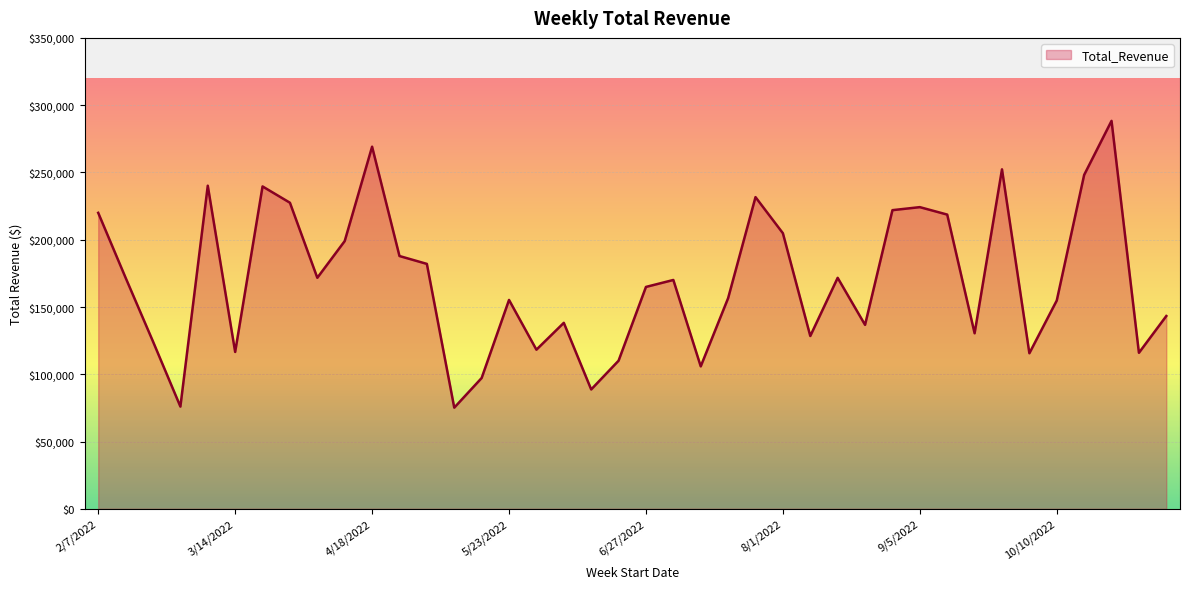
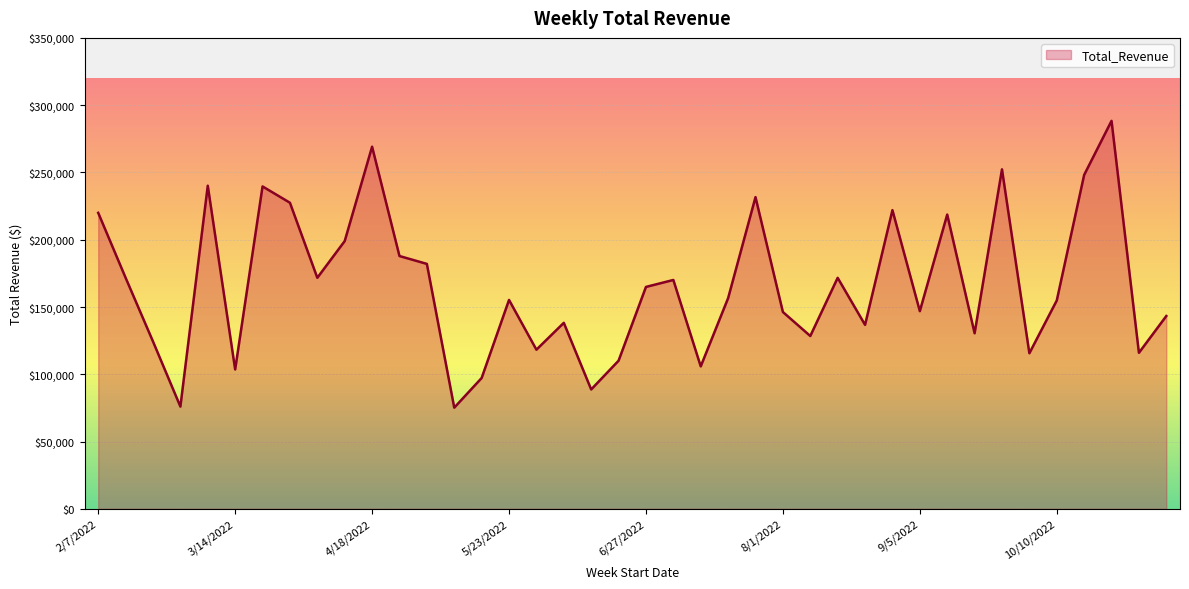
3/14/2022: $117,000 -> $104,000
8/1/2022: $205,000 -> $146,000
9/5/2022: $224,000 -> $147,000
